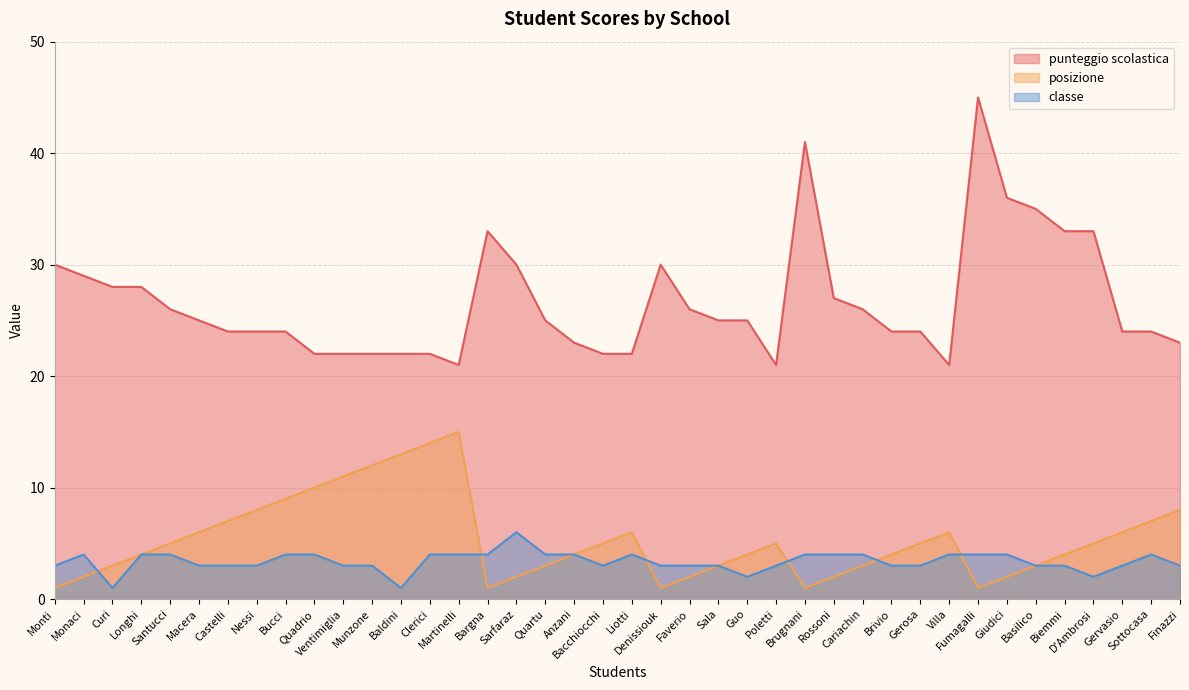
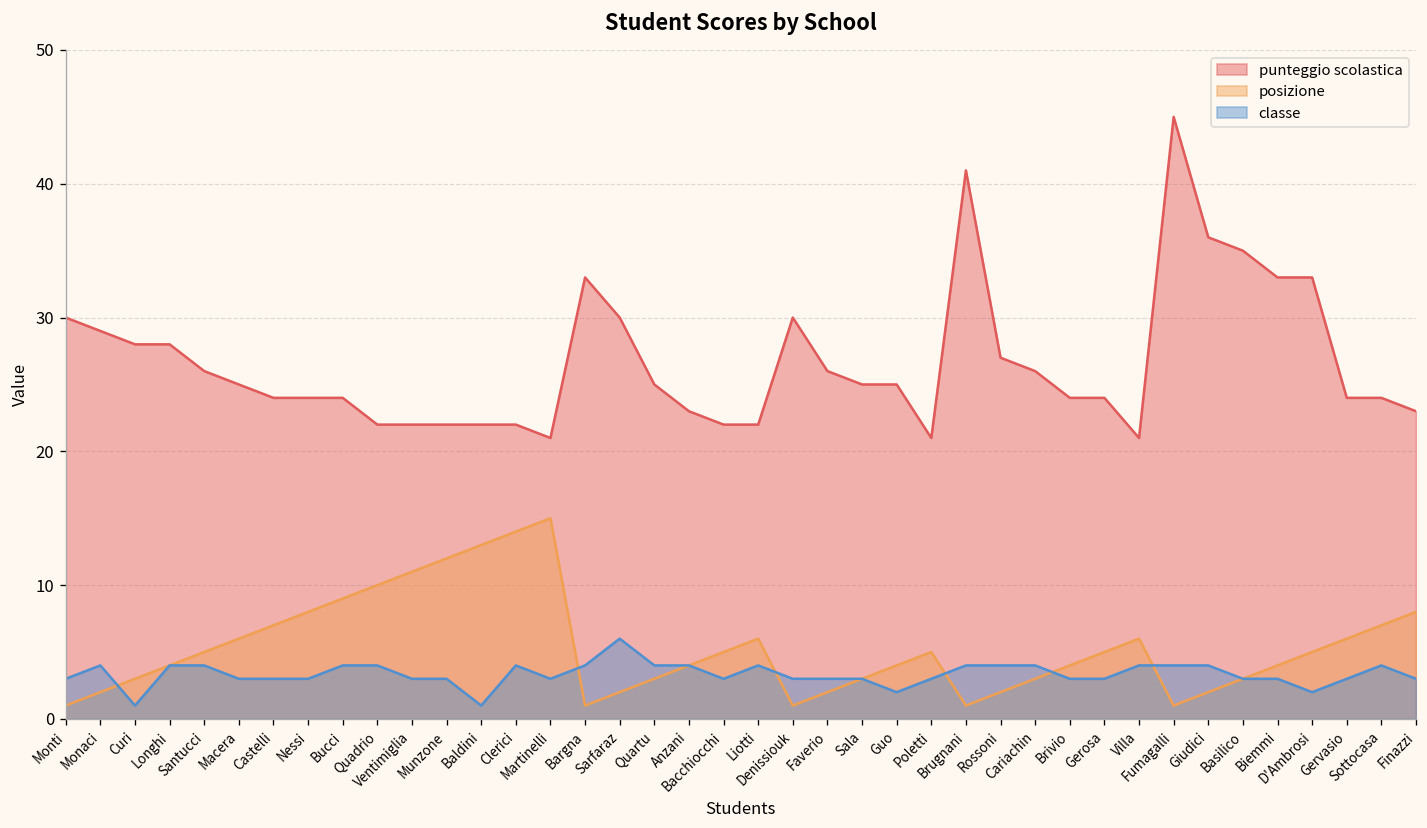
classe, Martinelli: 4 -> 3
